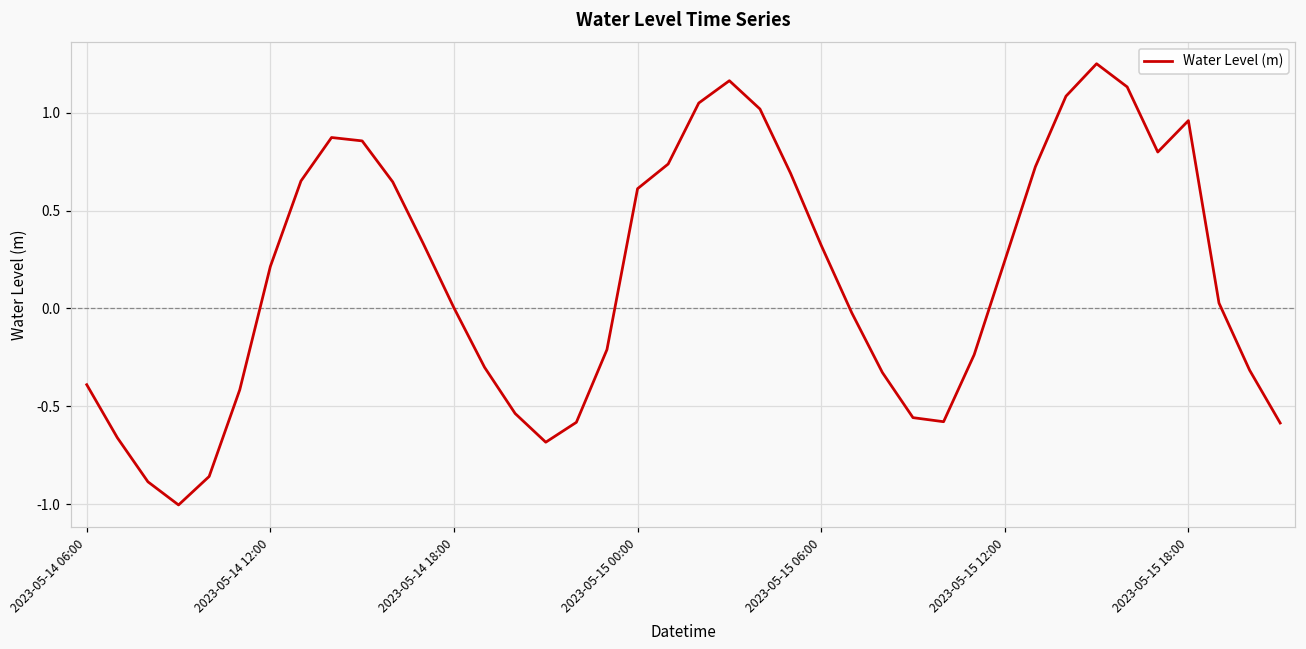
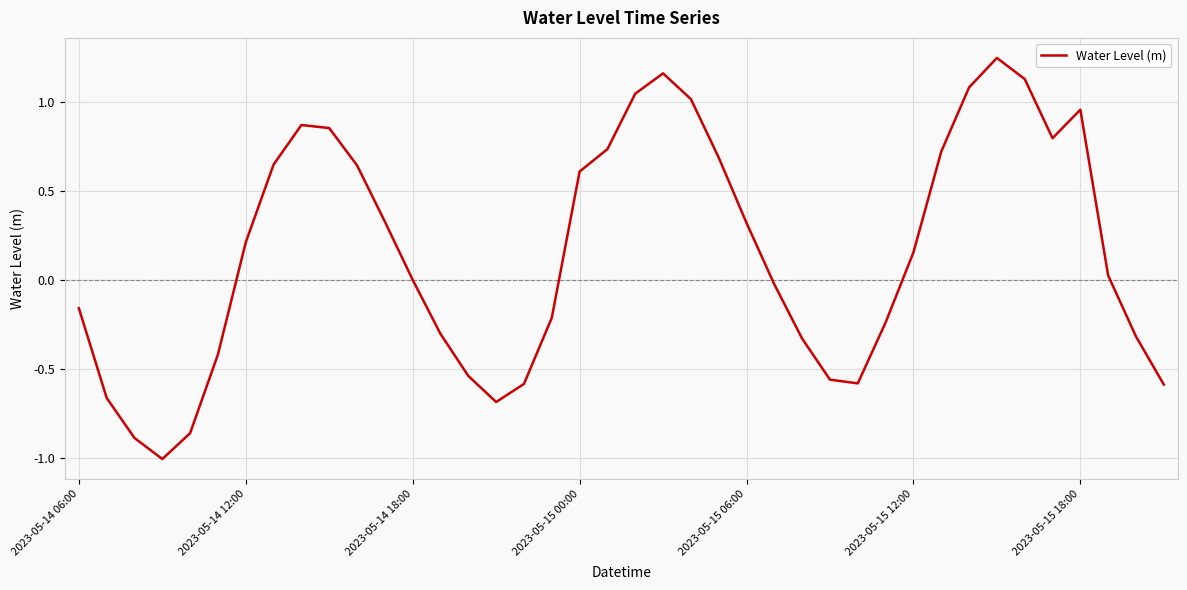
2023-05-14 06:00: -0.39 -> -0.16
2023-05-15 12:00: 0.24 -> 0.16
